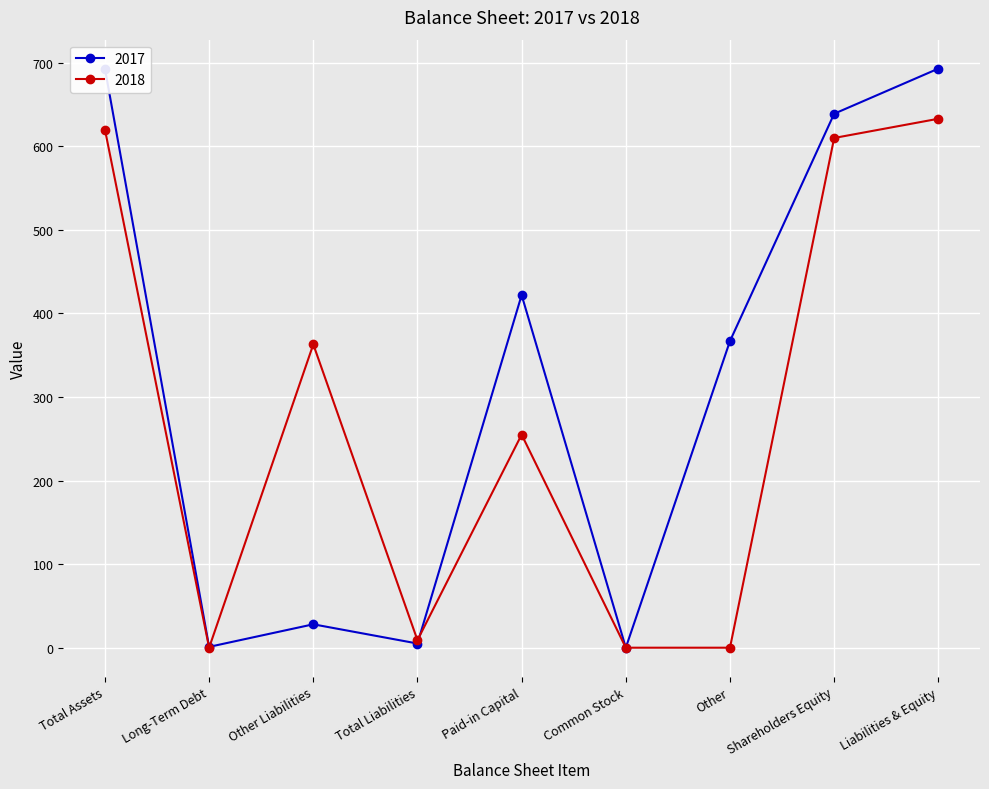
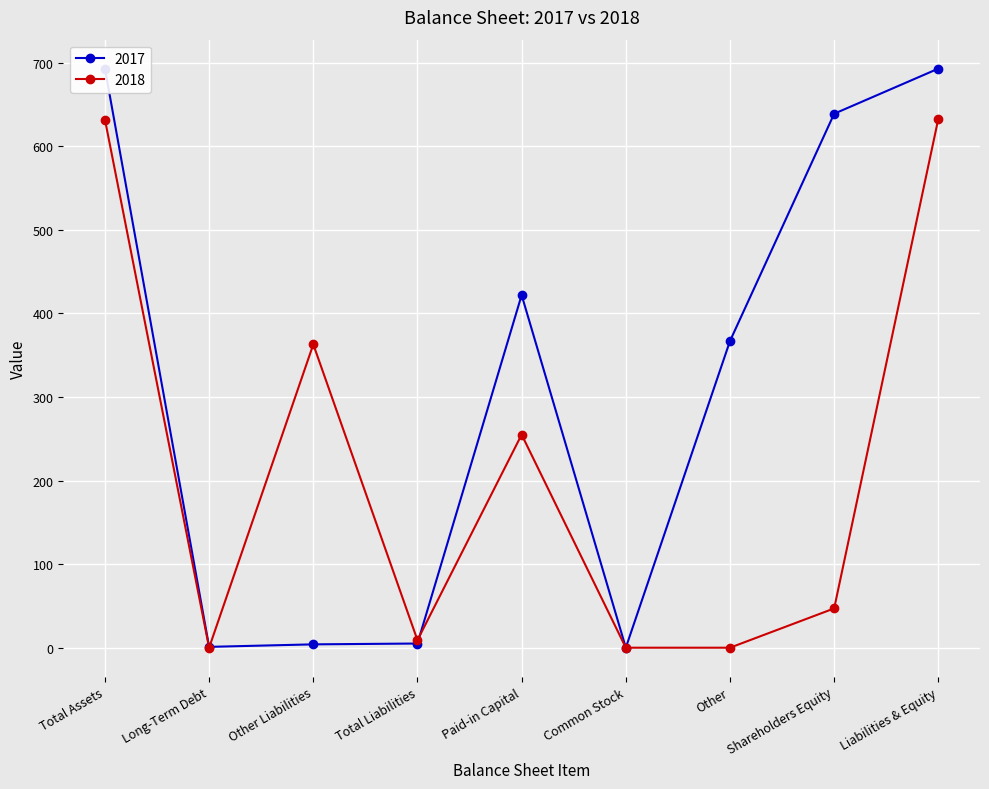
2018, Total Assets: 620 -> 630
2017, Other Liabilities: 30 -> 0
2018, Shareholders Equity: 610 -> 50
